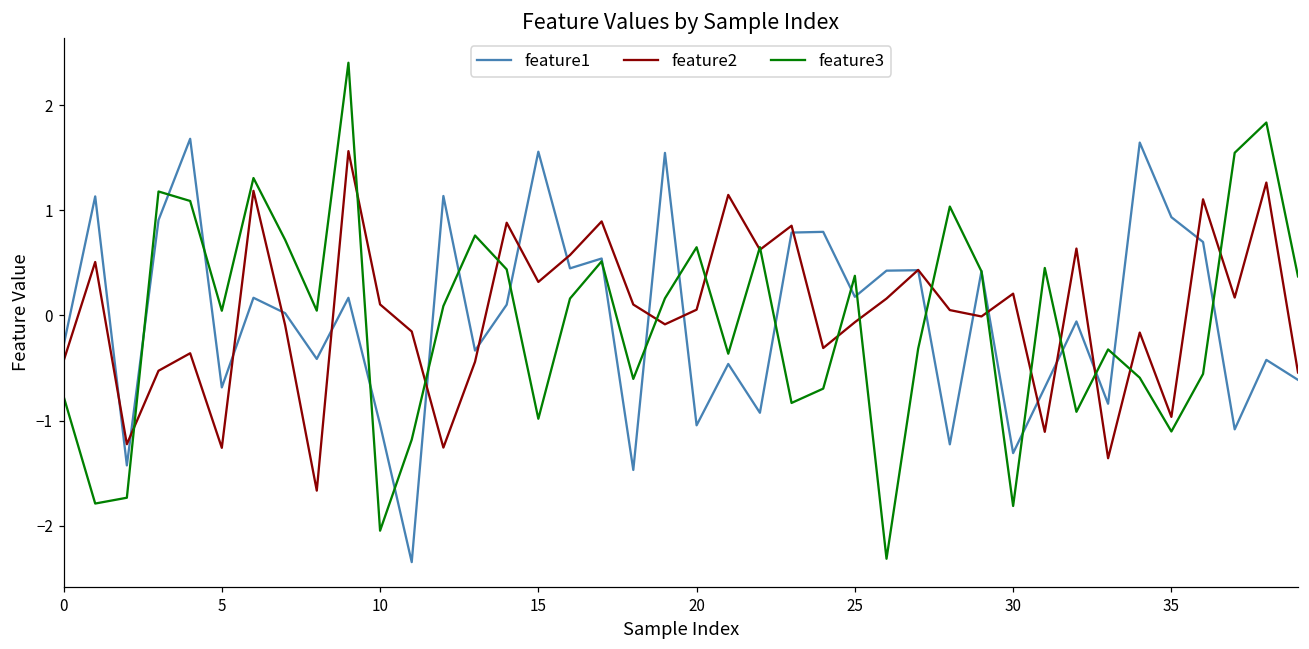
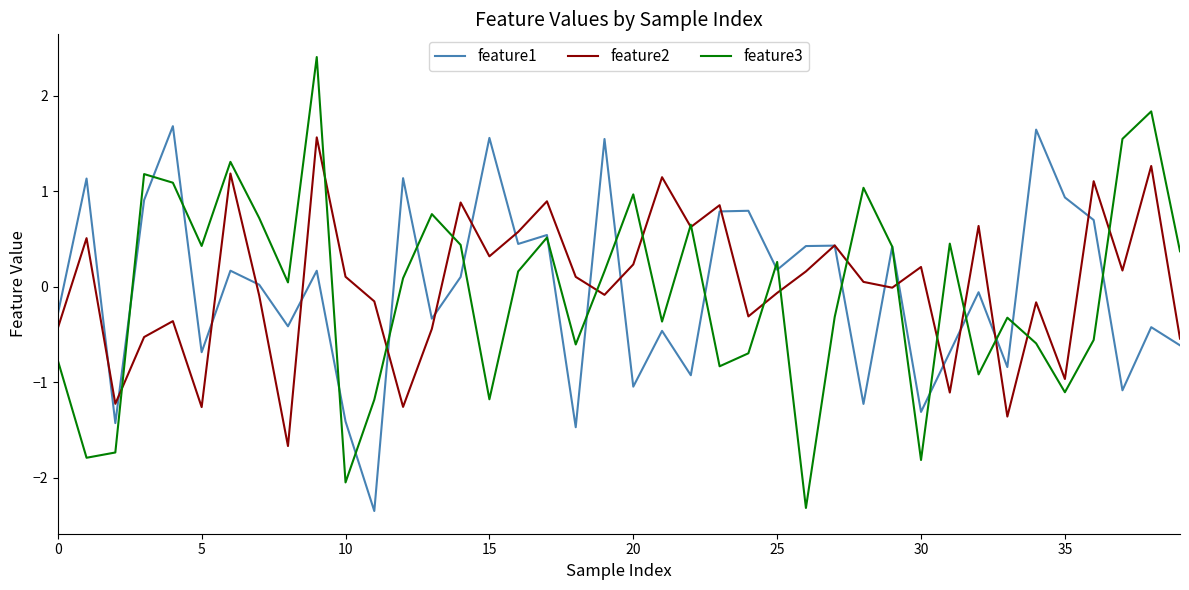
feature3, 5: 0.0 -> 0.4
feature1, 10: -1.0 -> -1.4
feature3, 15: -1.0 -> -1.2
feature2, 20: 0.1 -> 0.2
feature3, 20: 0.6 -> 1.0
feature3, 25: 0.4 -> 0.3
